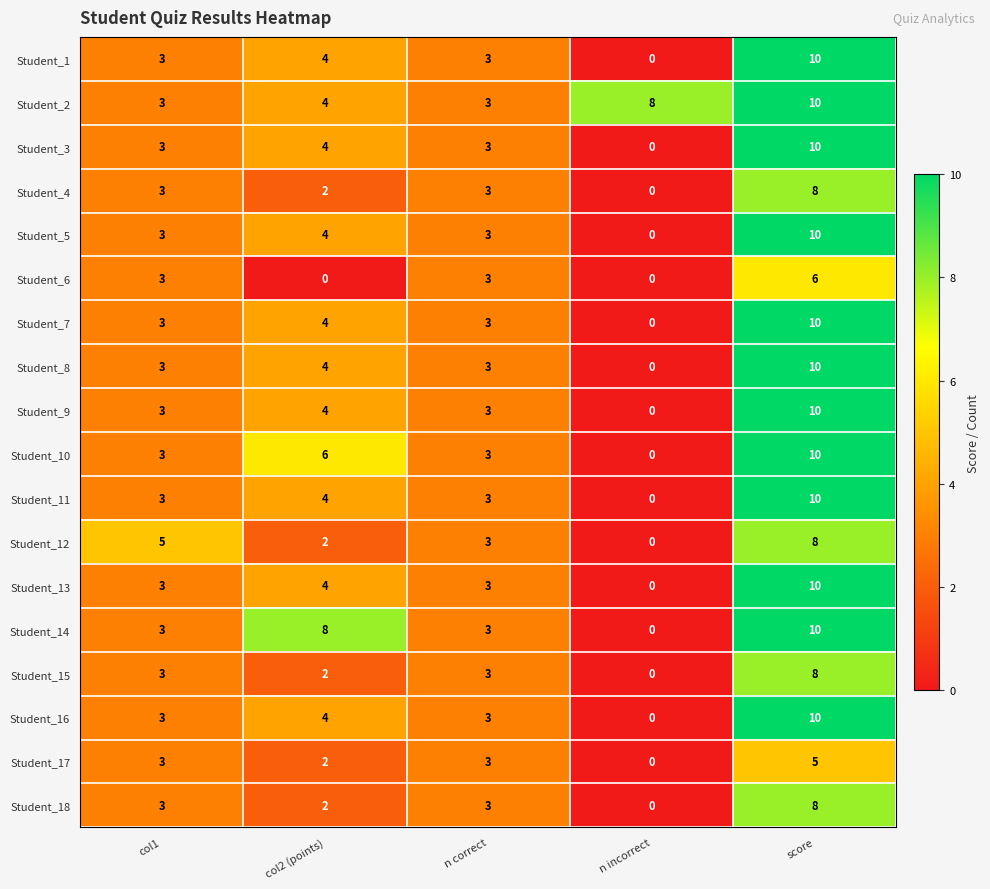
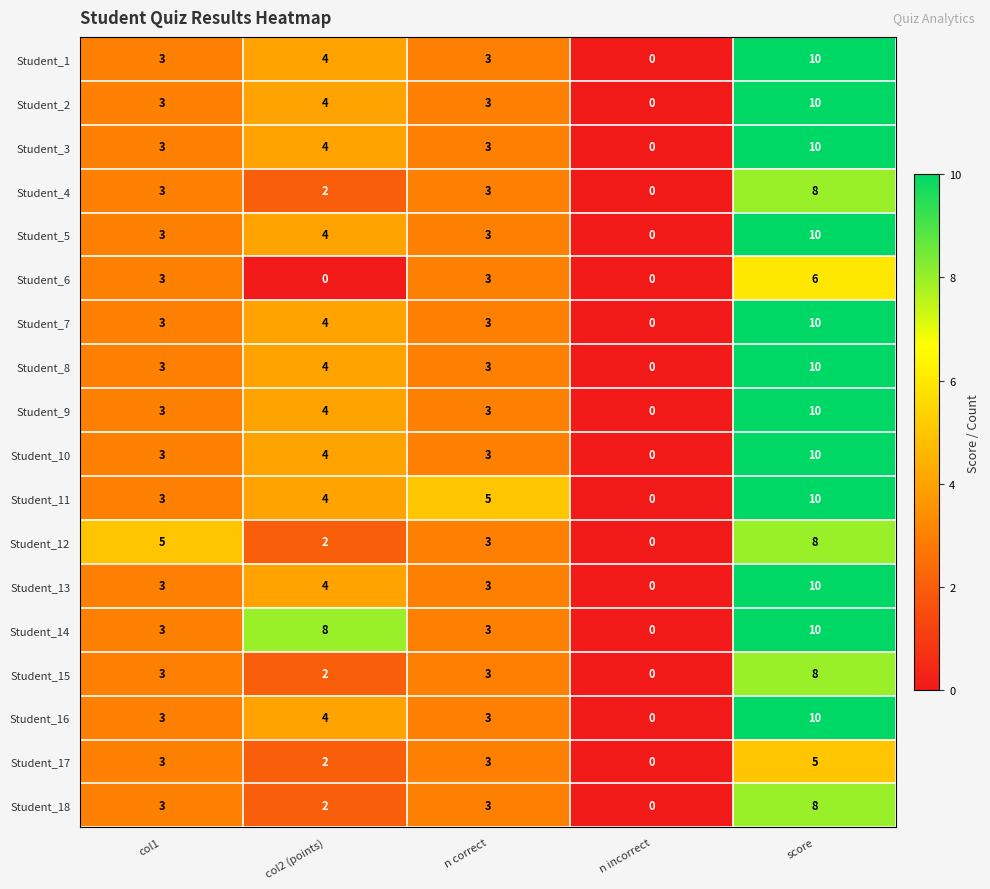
Student_2, n incorrect: 8 -> 0
Student_10, col2 (points): 6 -> 4
Student_11, n correct: 3 -> 5
